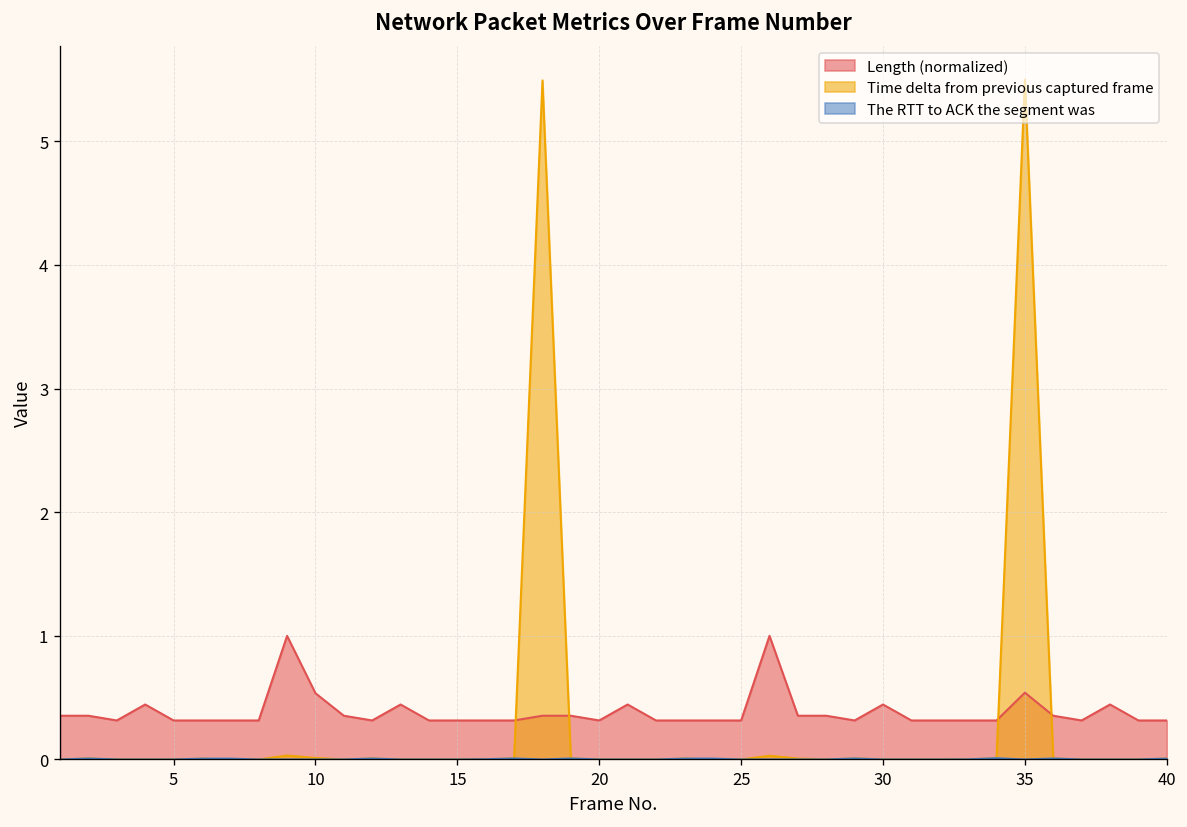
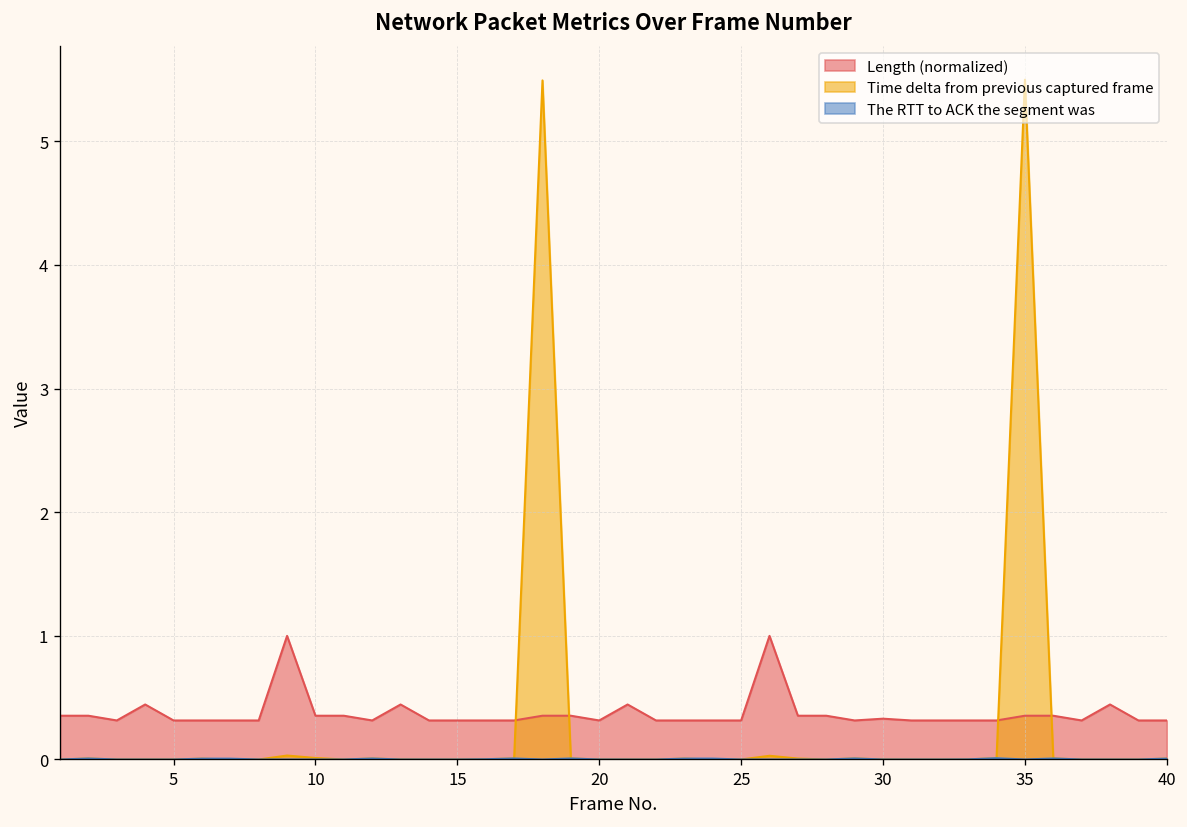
Length (normalized), 10: 0.54 -> 0.35
Length (normalized), 30: 0.44 -> 0.33
Length (normalized), 35: 0.54 -> 0.35
